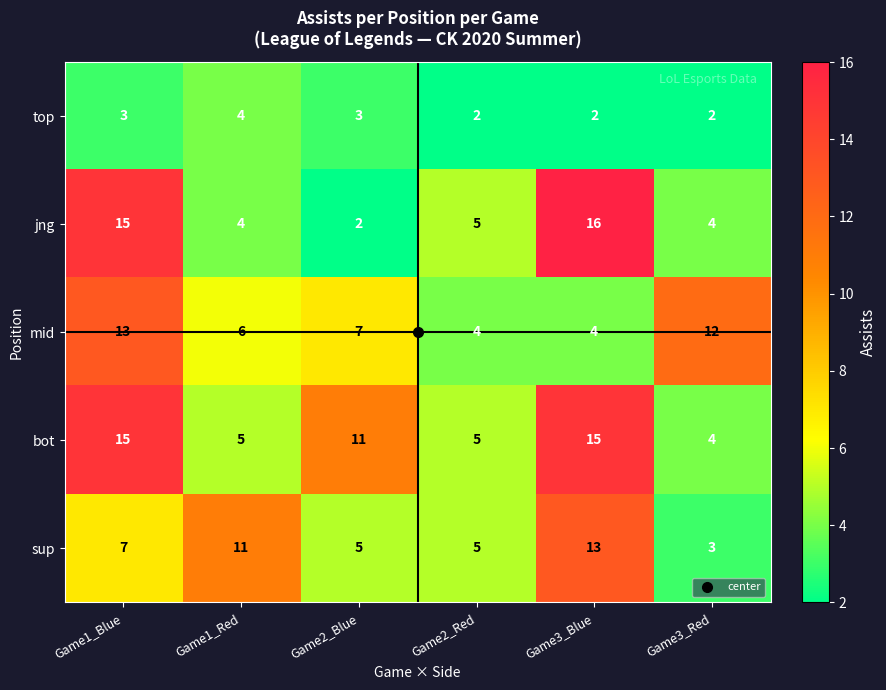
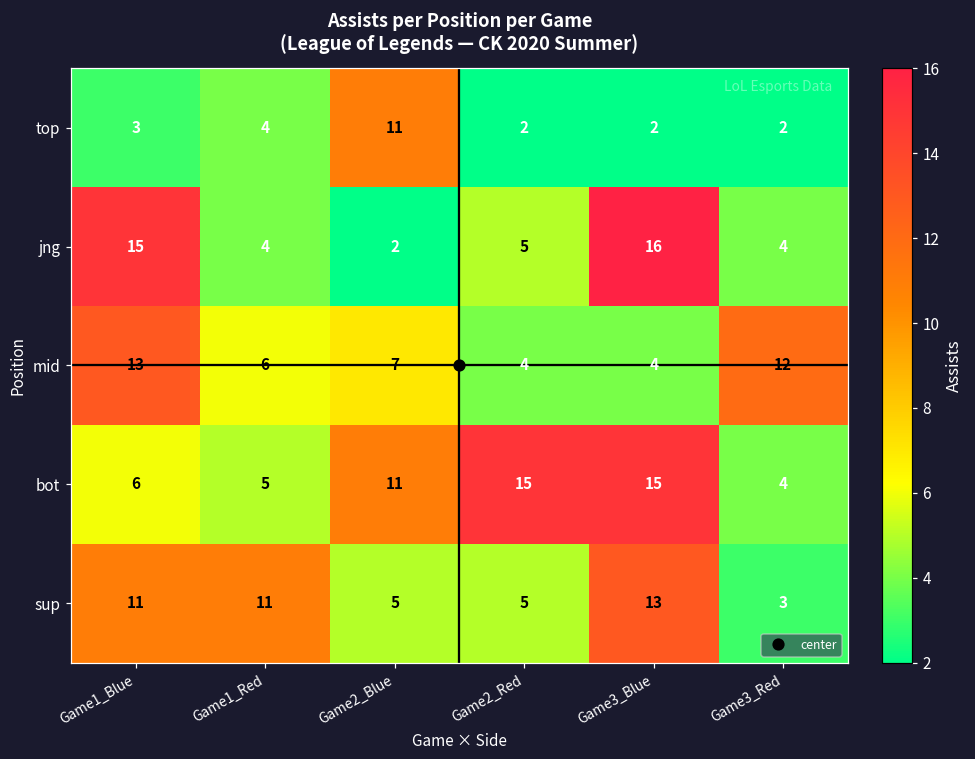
top, Game2_Blue: 3 -> 11
bot, Game1_Blue: 15 -> 6
bot, Game2_Red: 5 -> 15
sup, Game1_Blue: 7 -> 11
